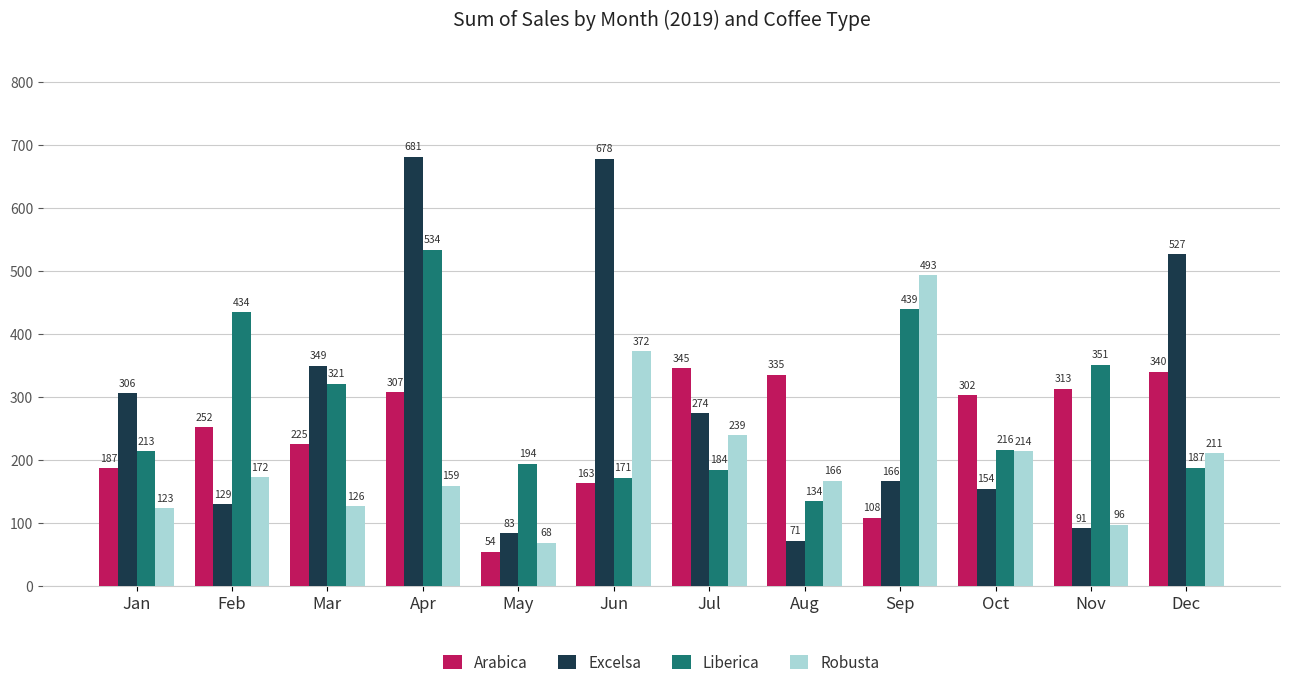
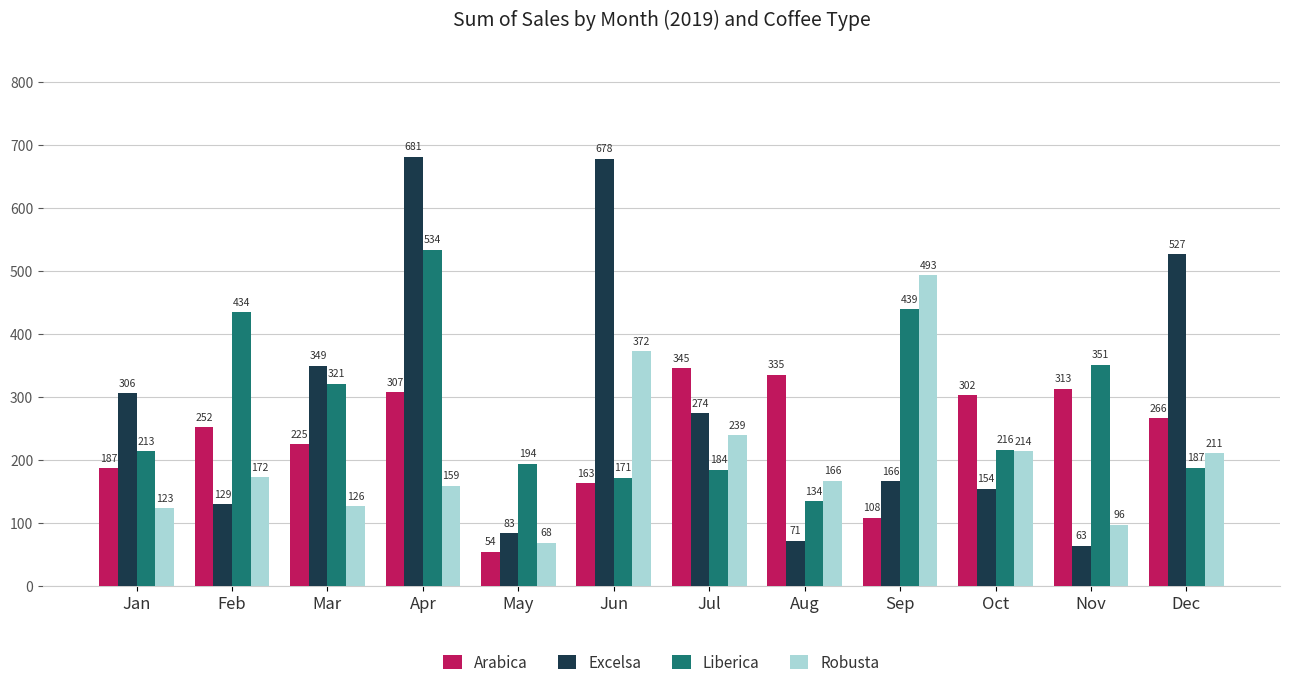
Excelsa, Nov: 91 -> 63
Arabica, Dec: 340 -> 266
